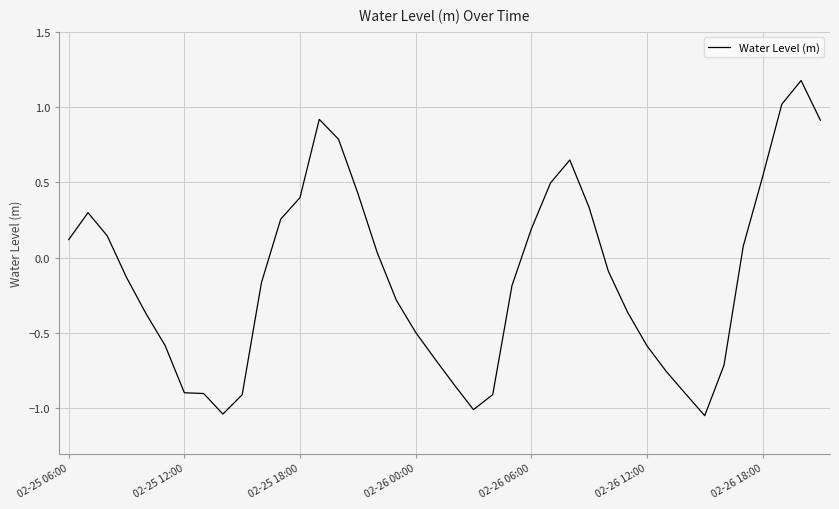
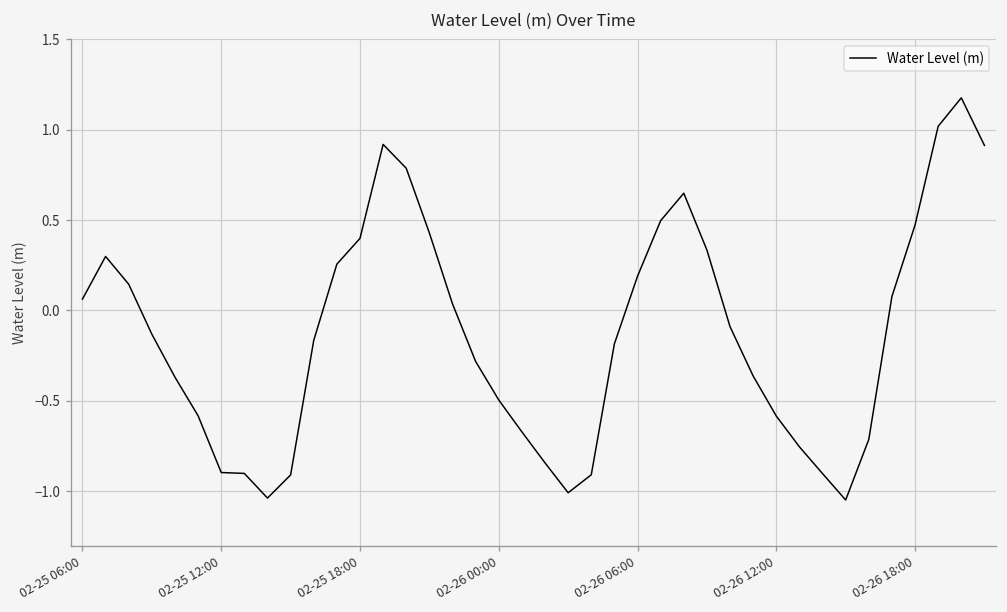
02-25 06:00: 0.12 -> 0.06
02-26 18:00: 0.54 -> 0.47
